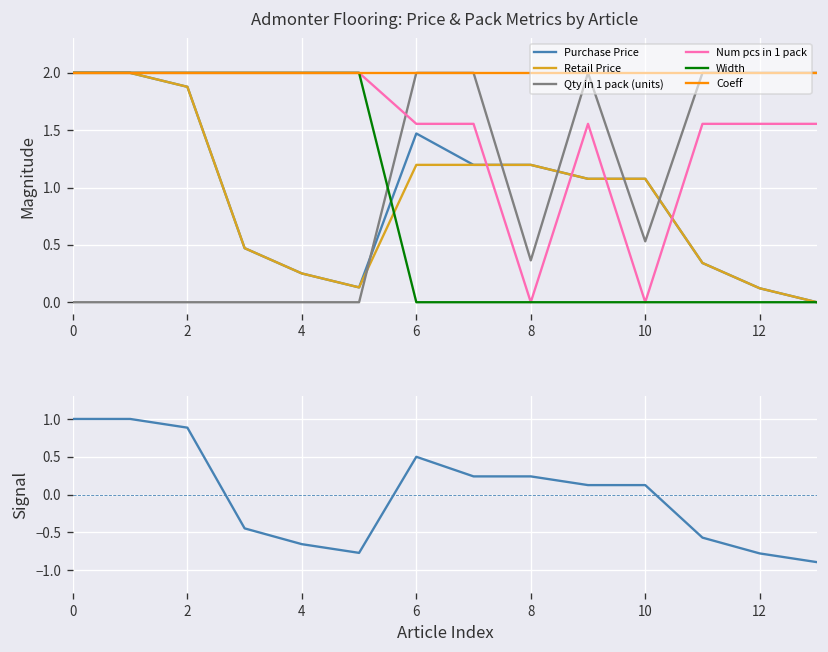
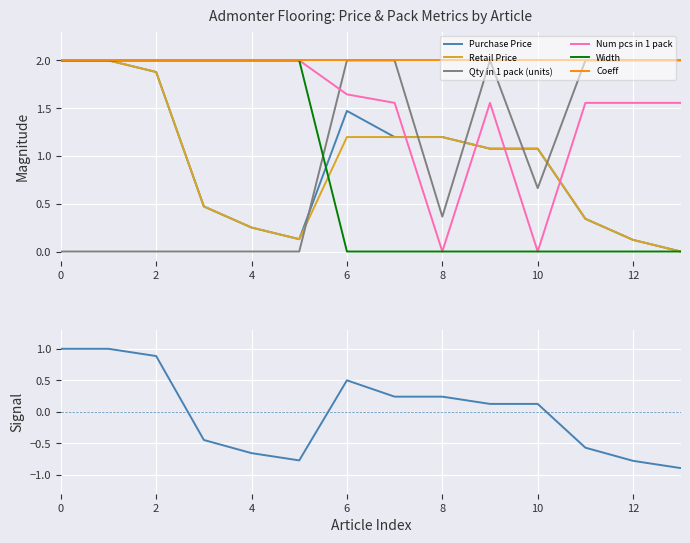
Admonter Flooring: Price & Pack Metrics by Article, Num pcs in 1 pack, 6: 1.56 -> 1.64
Admonter Flooring: Price & Pack Metrics by Article, Qty in 1 pack (units), 10: 0.5 -> 0.7
